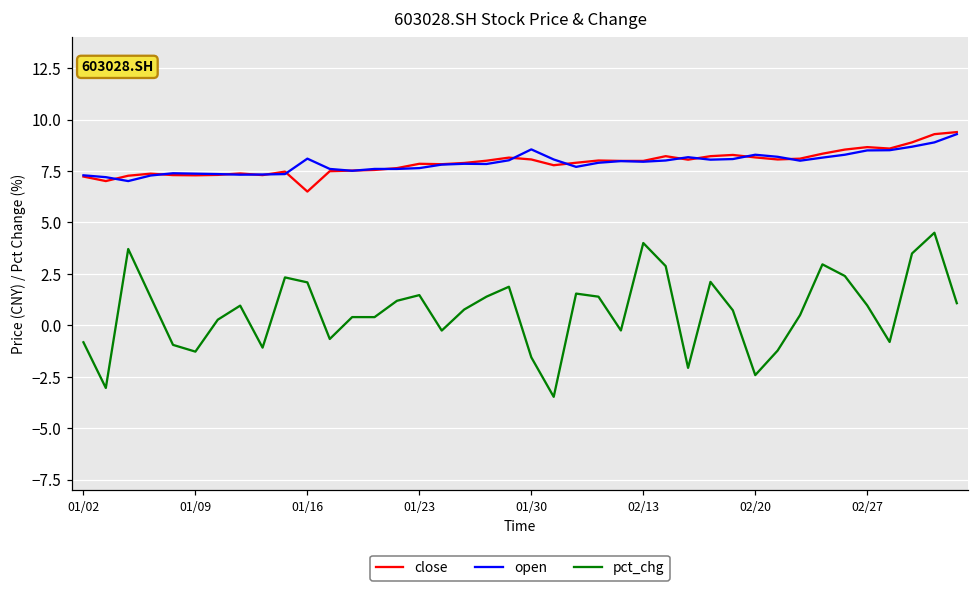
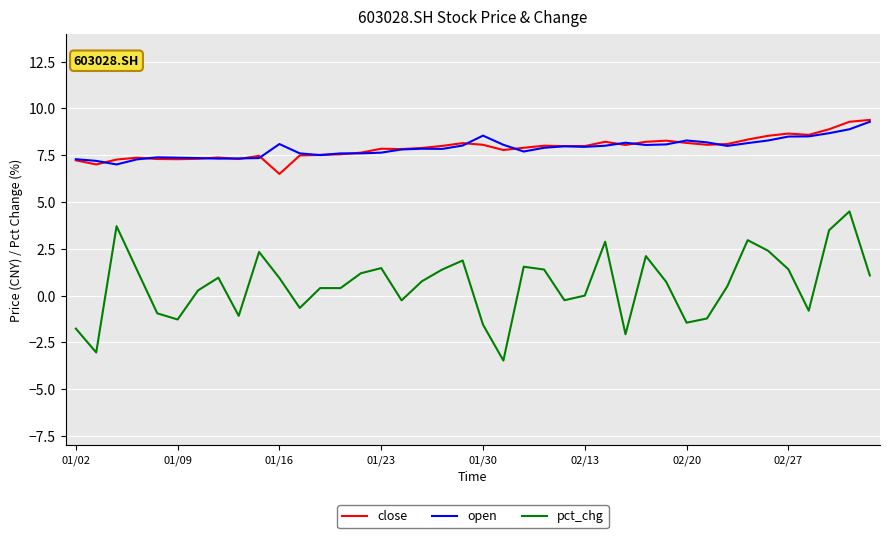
pct_chg, 01/02: -0.8 -> -1.8
pct_chg, 01/16: 2.1 -> 0.9
pct_chg, 02/13: 4 -> 0
pct_chg, 02/20: -2.4 -> -1.4
pct_chg, 02/27: 1.0 -> 1.4
